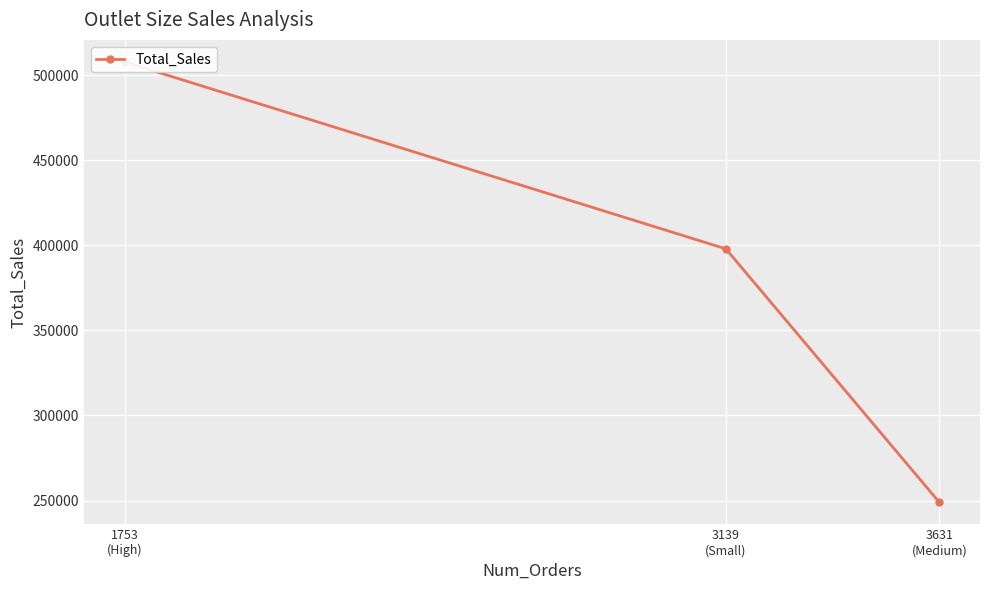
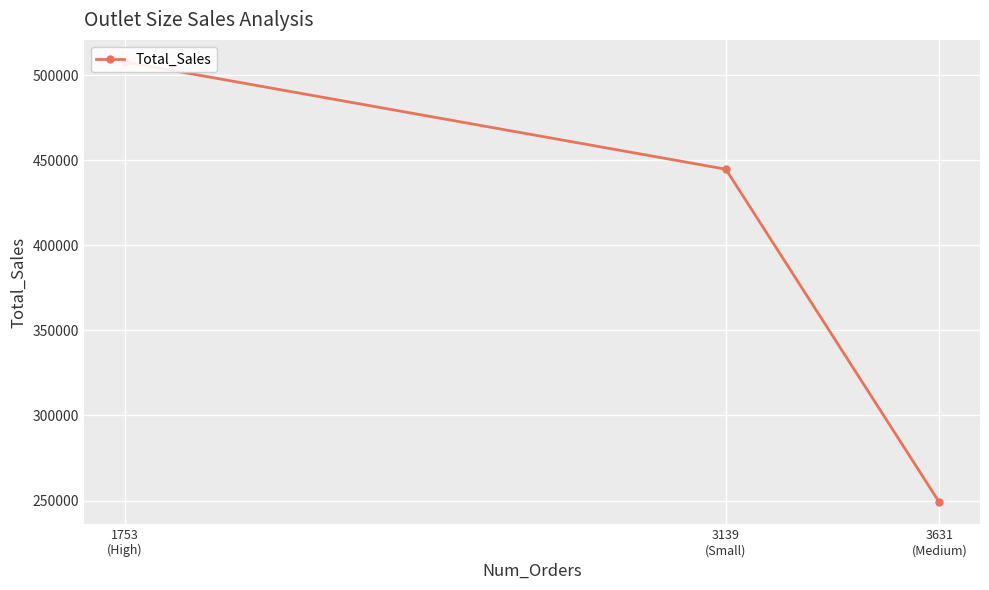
3139 (Small): 398000 -> 445000
